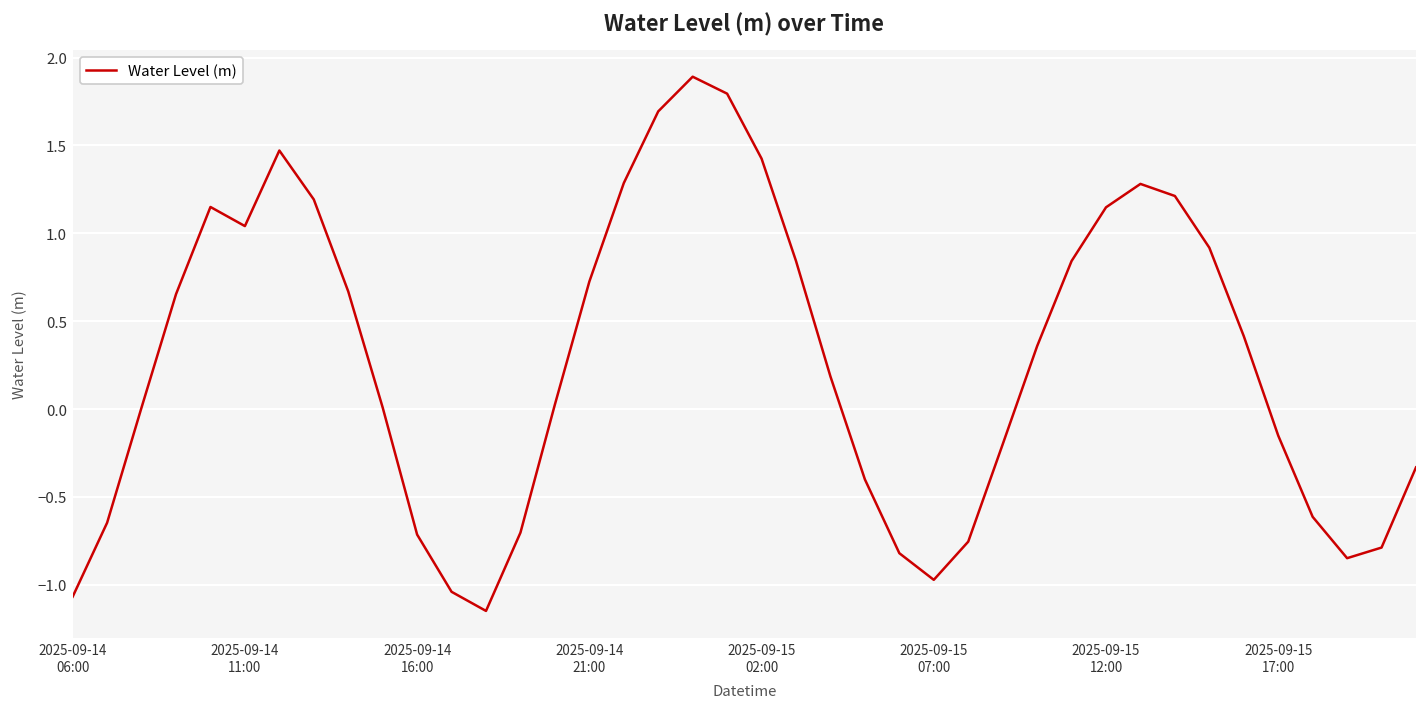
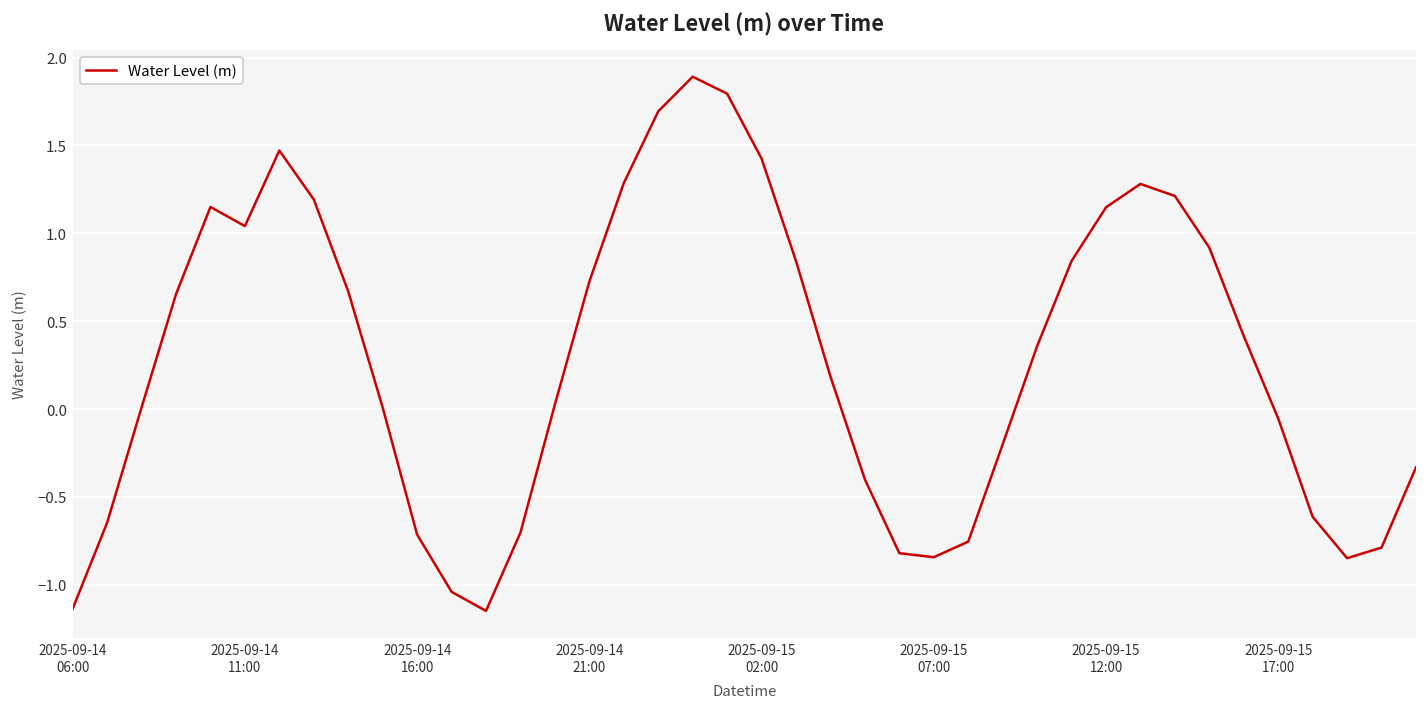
2025-09-14 06:00: -1.07 -> -1.14
2025-09-15 07:00: -0.97 -> -0.84
2025-09-15 17:00: -0.15 -> -0.05
